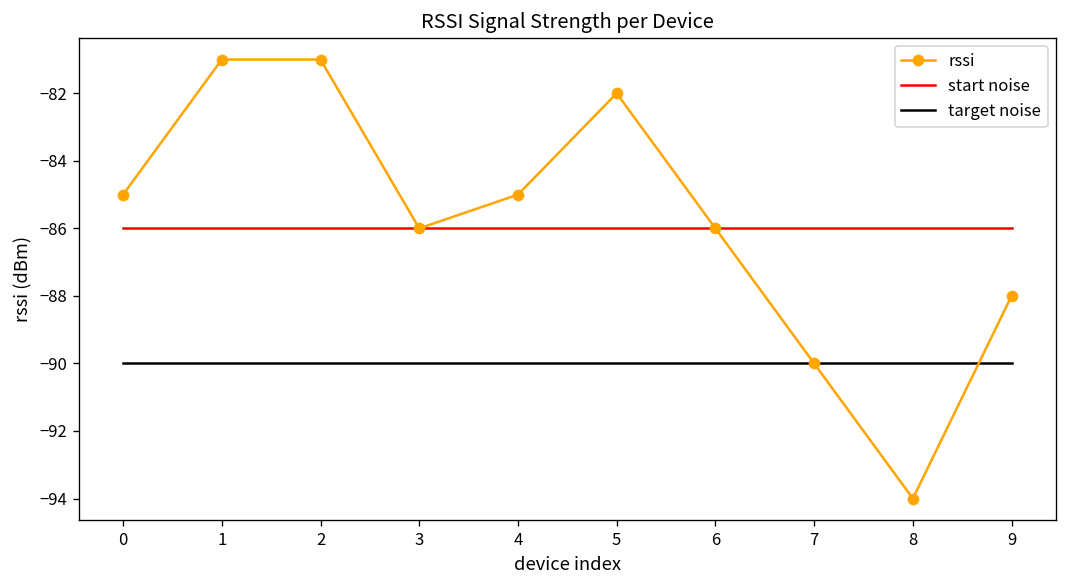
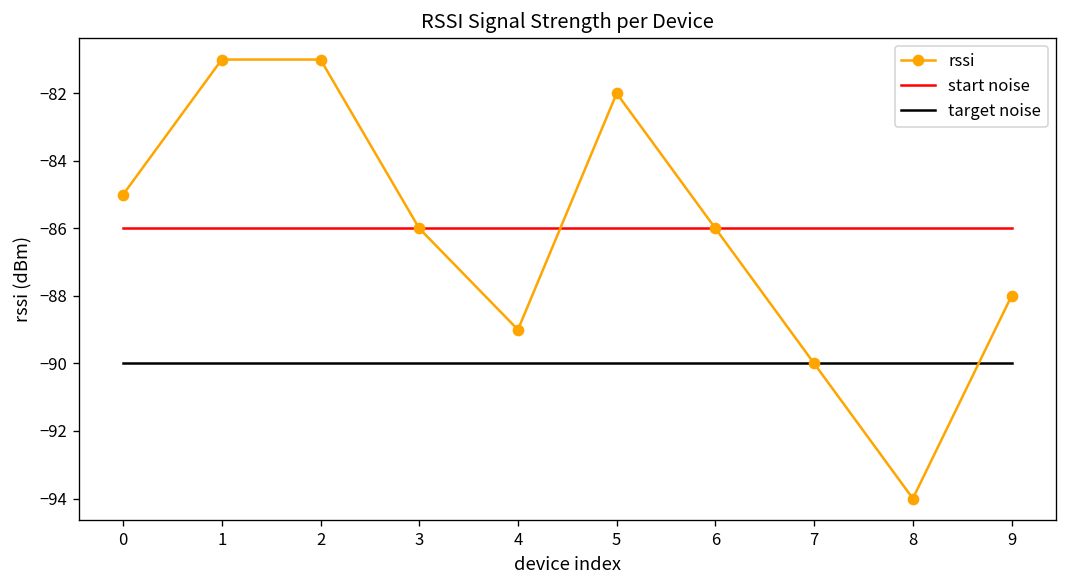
rssi, 4: -85 -> -89
